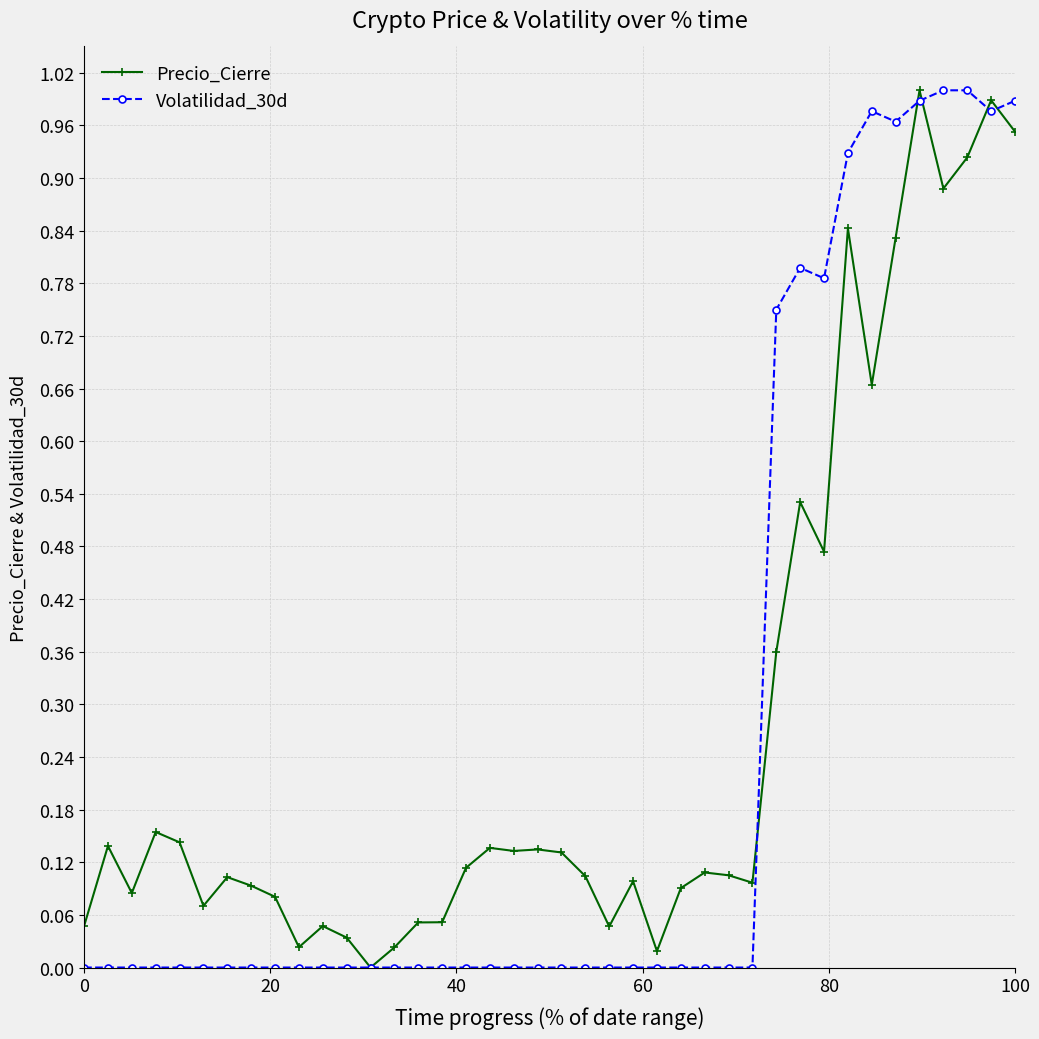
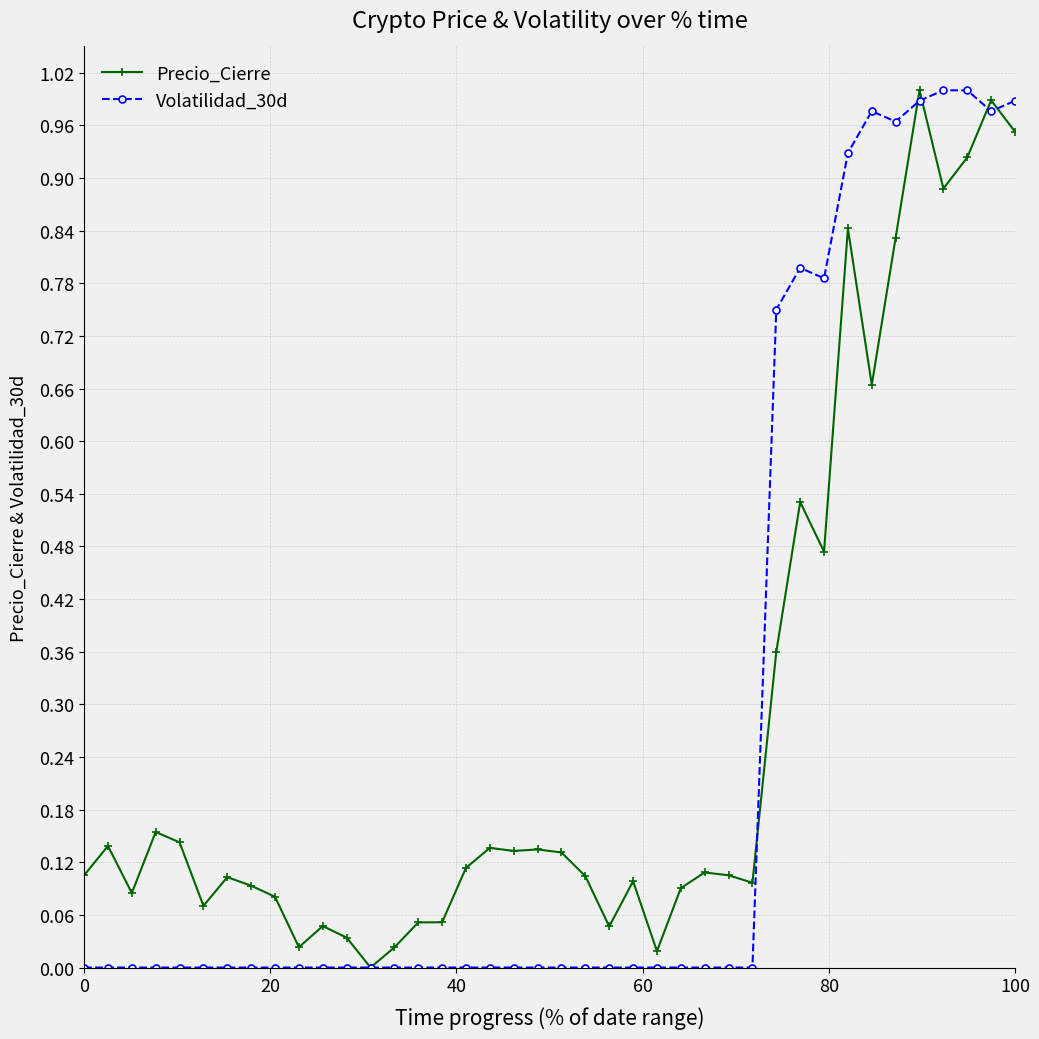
Precio_Cierre, 0: 0.05 -> 0.11
